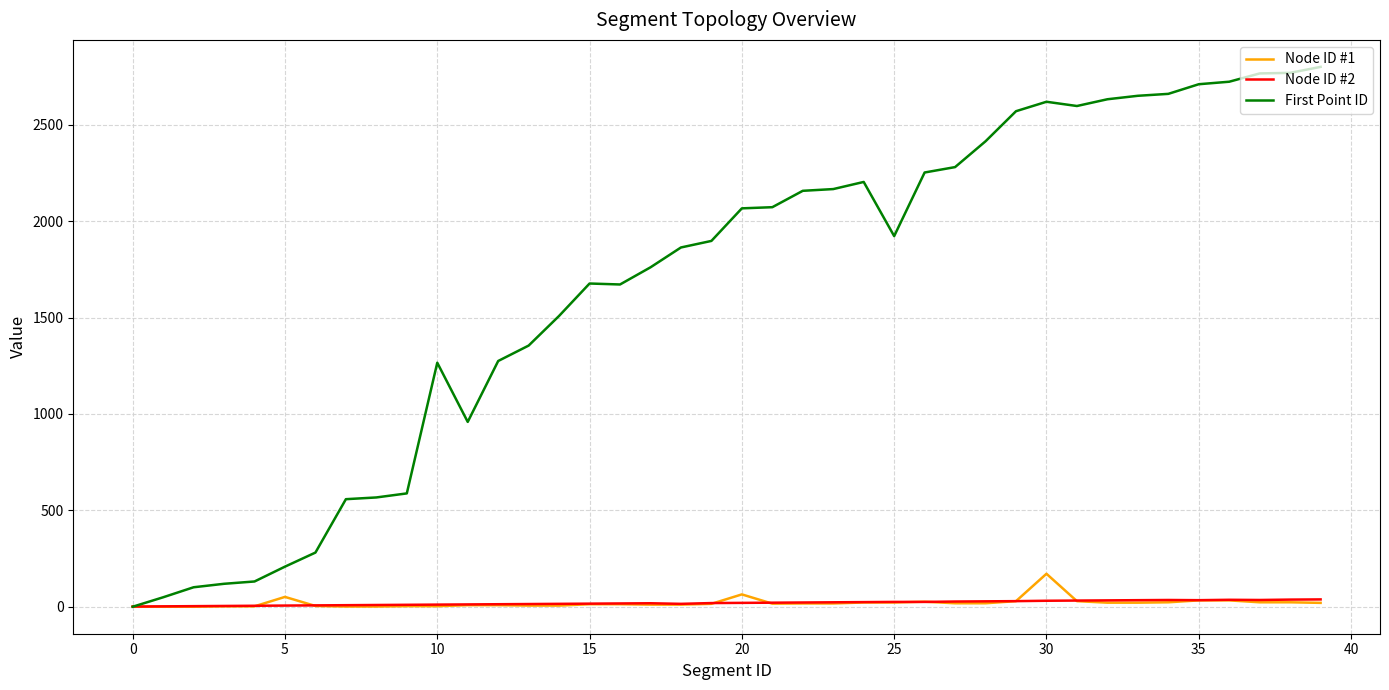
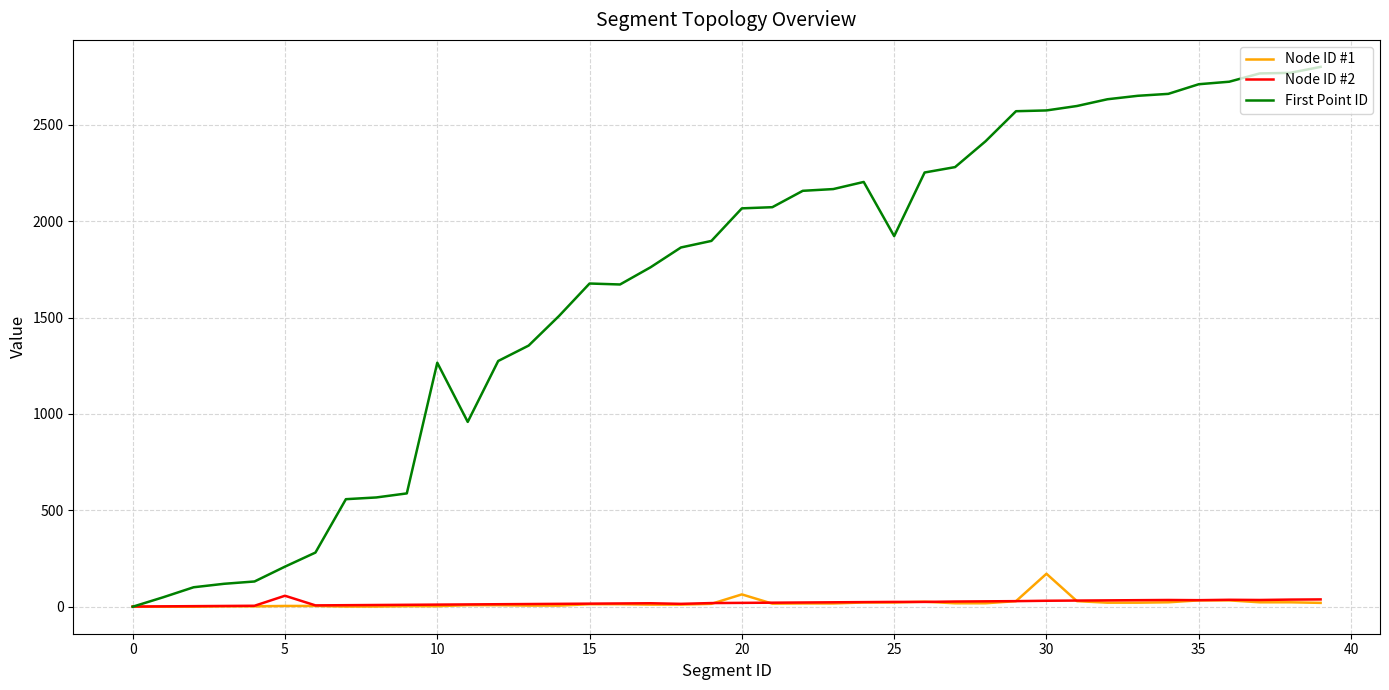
Node ID #1, 5: 50 -> 0
Node ID #2, 5: 10 -> 60
First Point ID, 30: 2620 -> 2580
